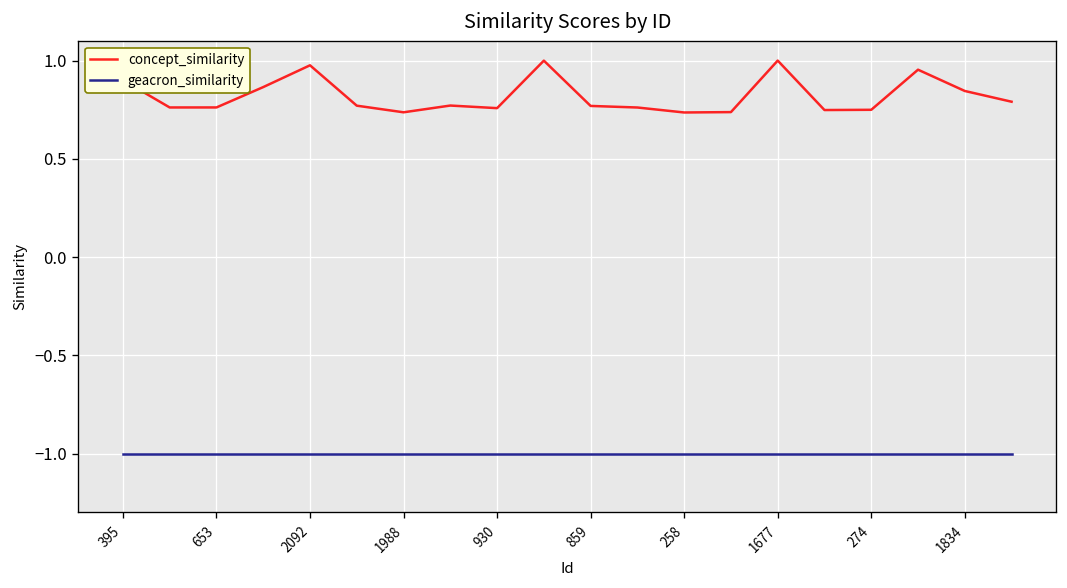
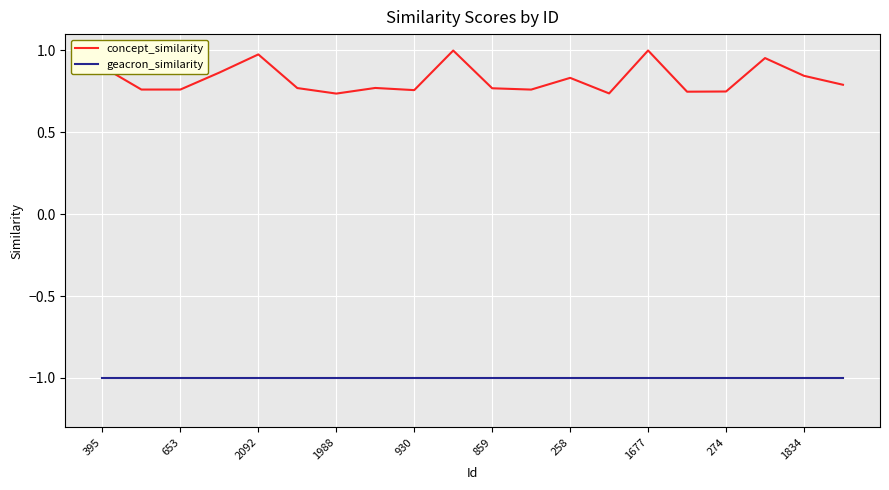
concept_similarity, 258: 0.74 -> 0.83
